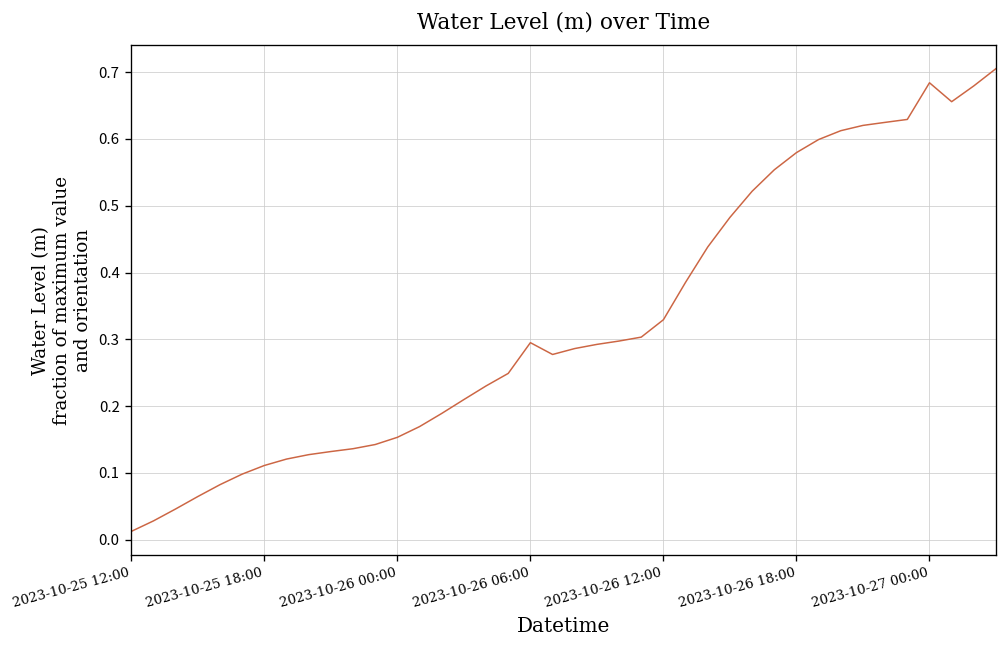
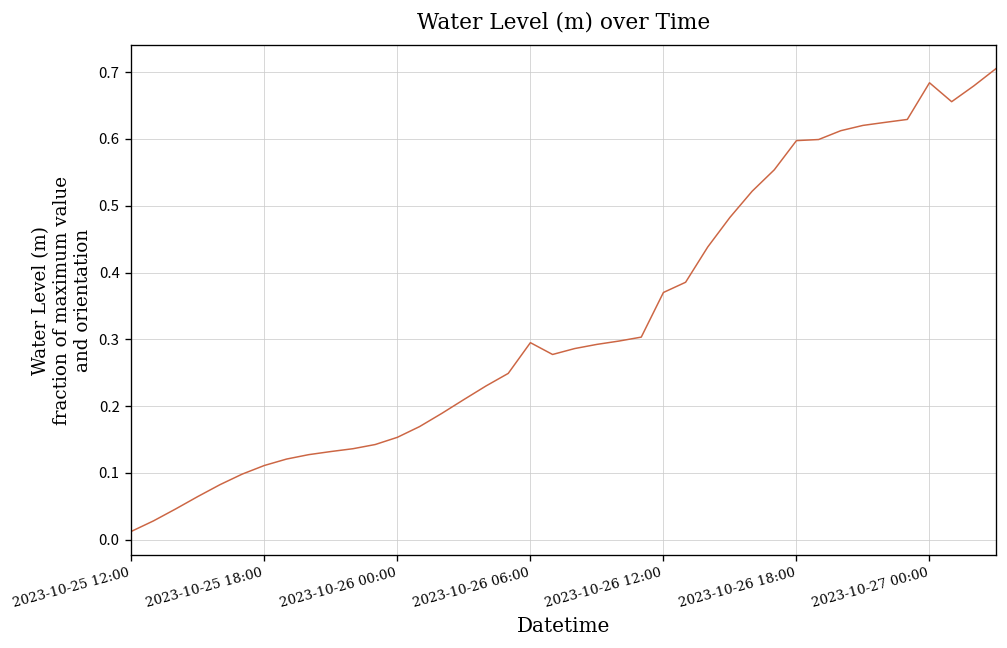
2023-10-26 12:00: 0.33 -> 0.37
2023-10-26 18:00: 0.58 -> 0.60
